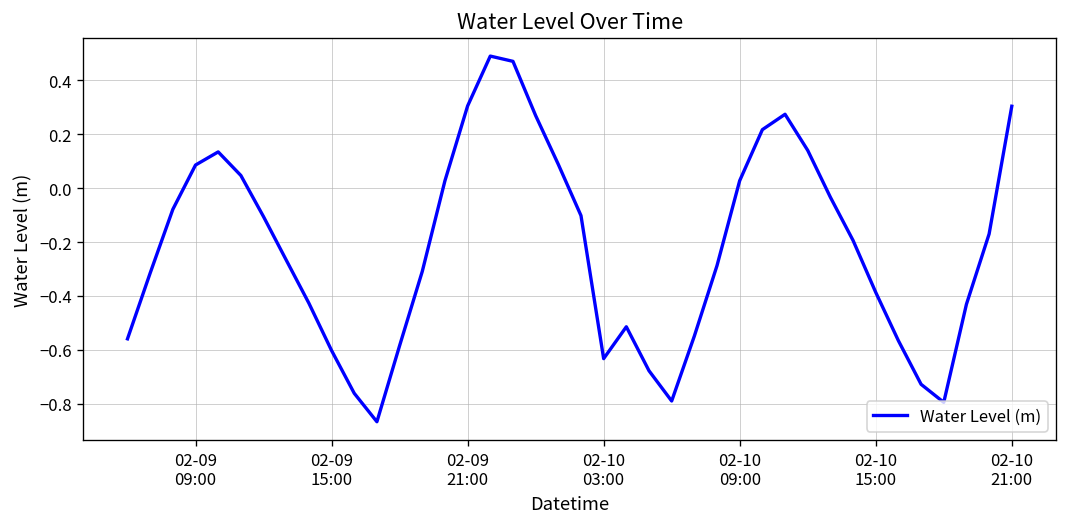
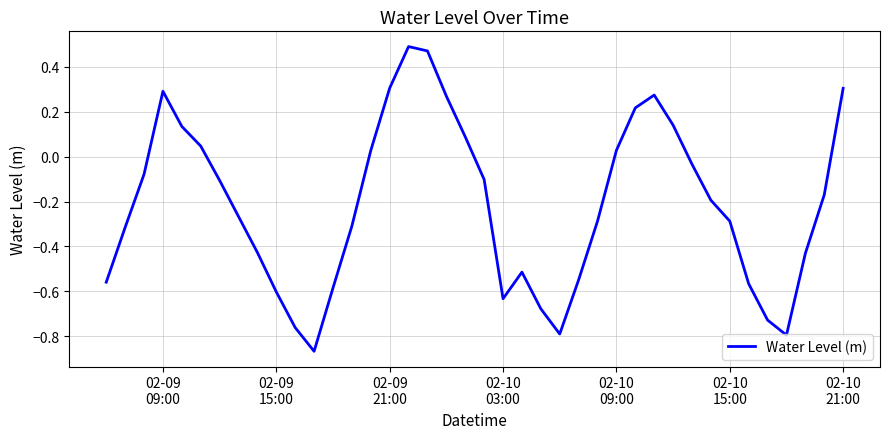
02-09 09:00: 0.09 -> 0.29
02-10 15:00: -0.39 -> -0.29
